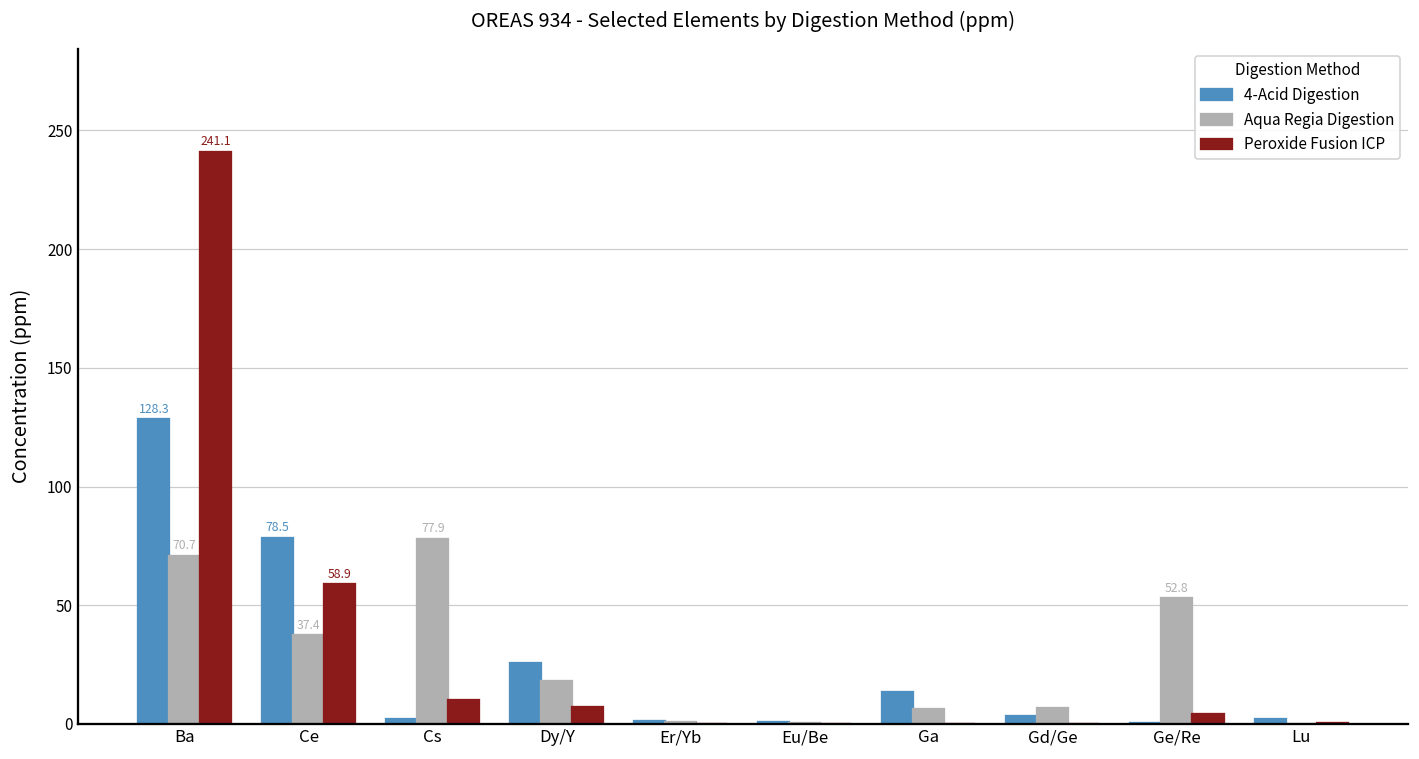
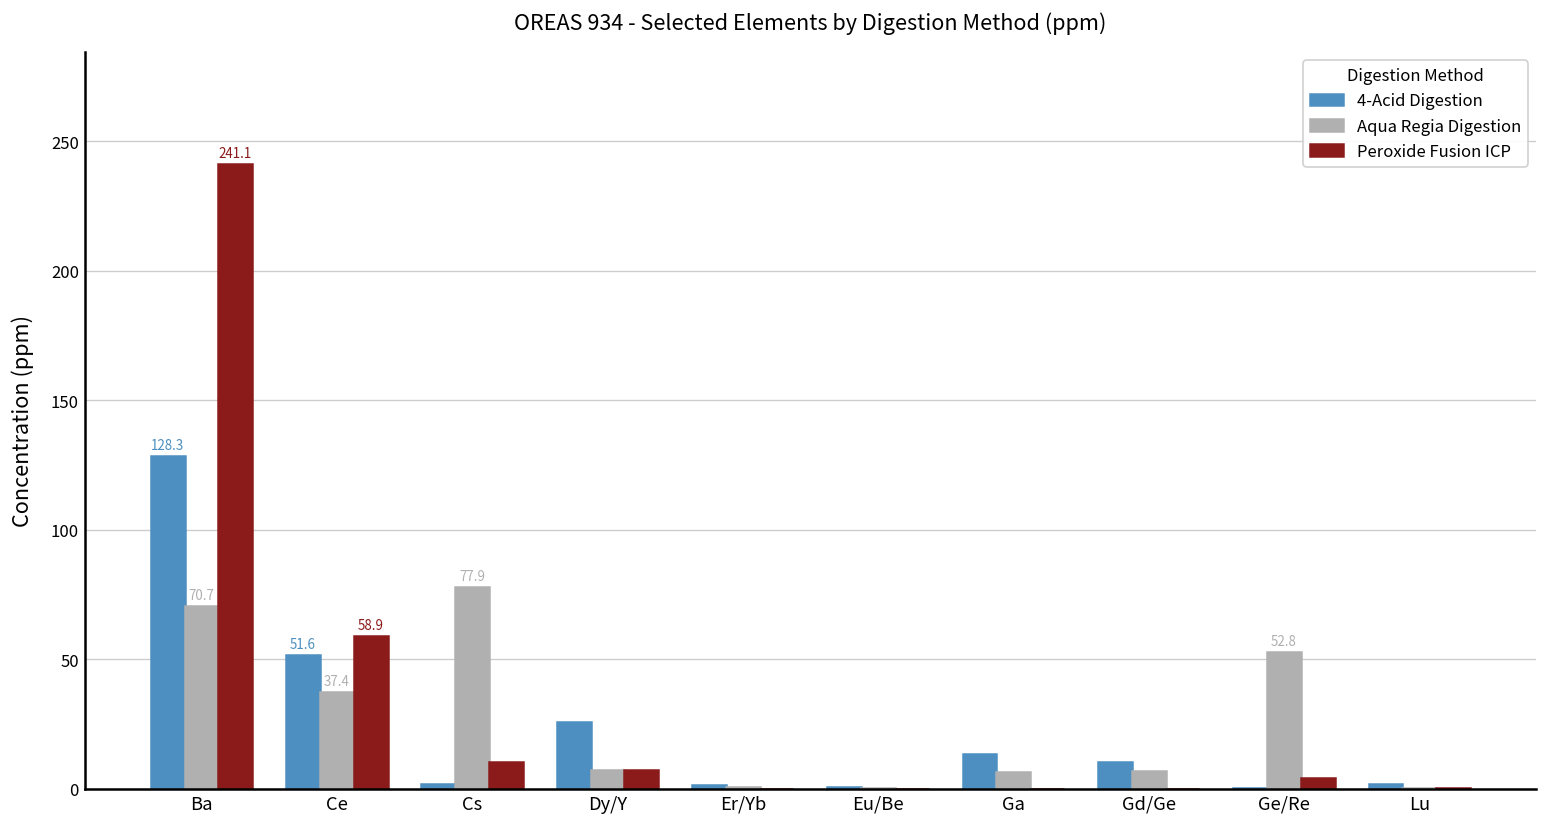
4-Acid Digestion, Ce: 78.5 -> 51.6
Aqua Regia Digestion, Dy/Y: 18 -> 7
4-Acid Digestion, Gd/Ge: 3 -> 10
